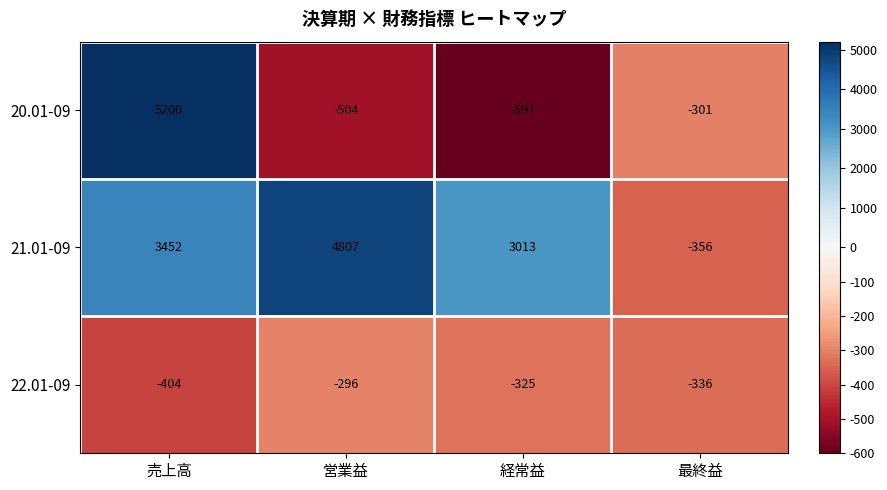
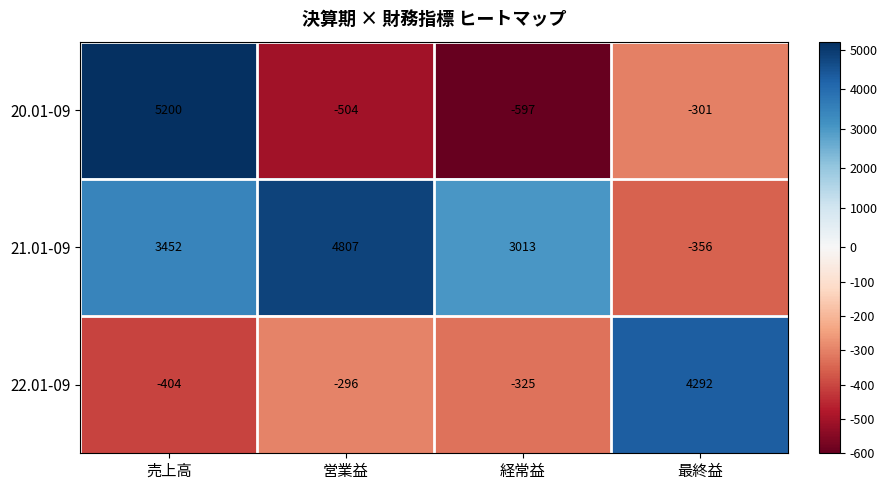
22.01-09, 最終益: -336 -> 4292
